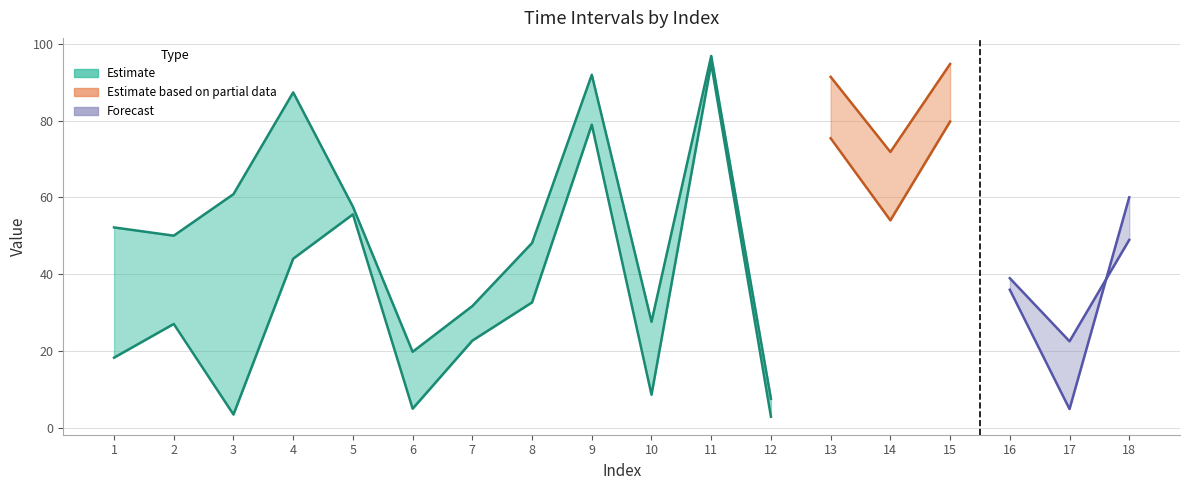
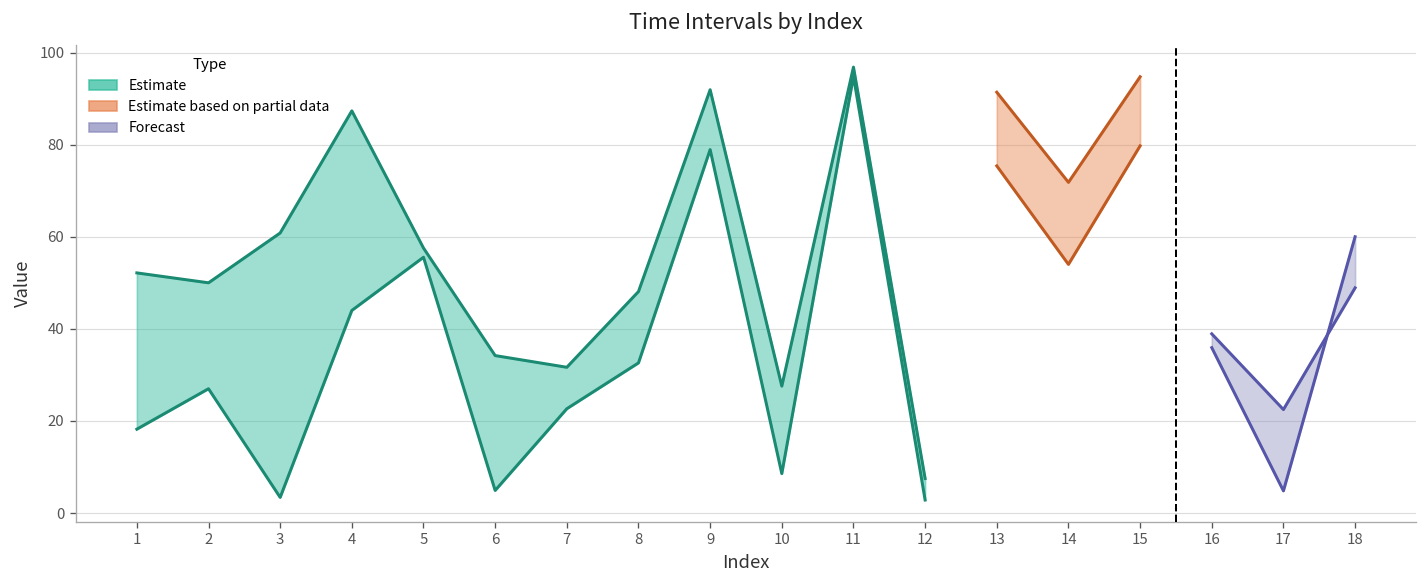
Estimate, 6: 20 -> 34
